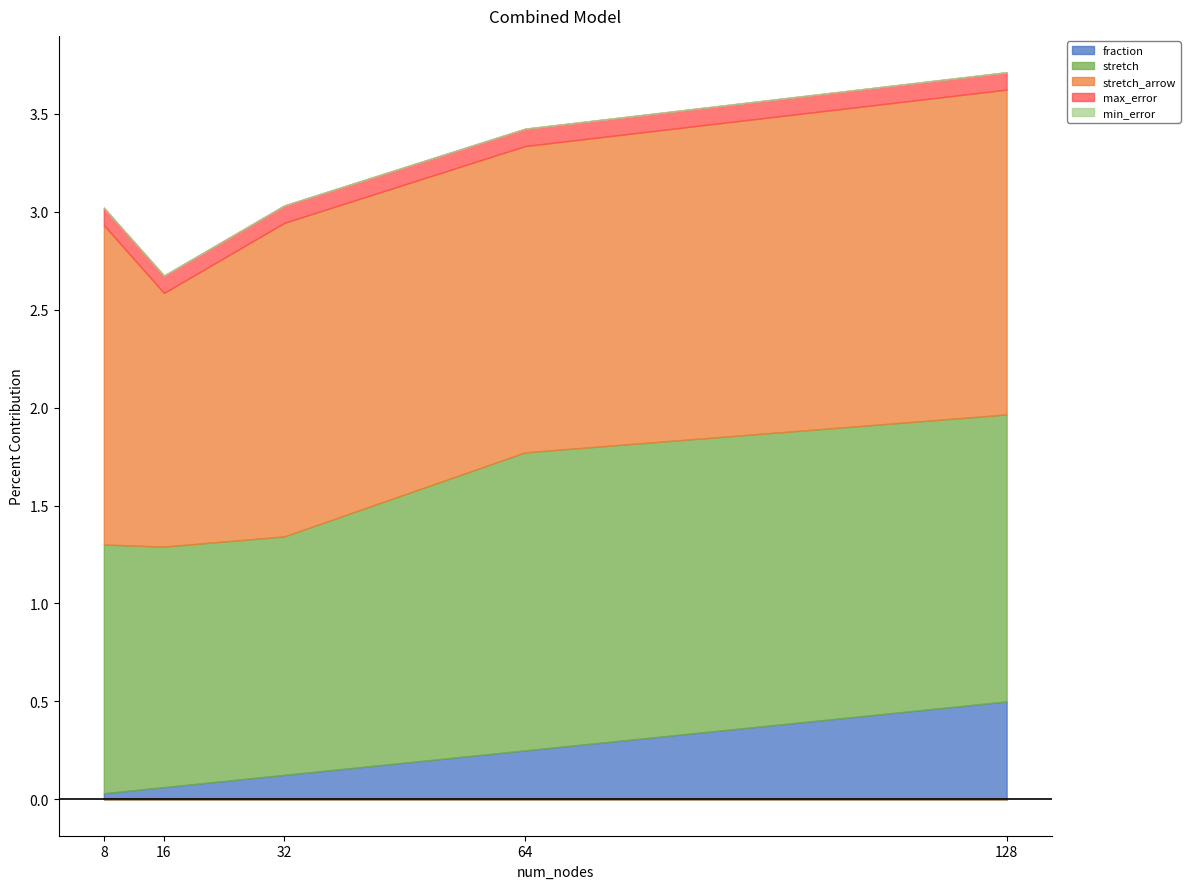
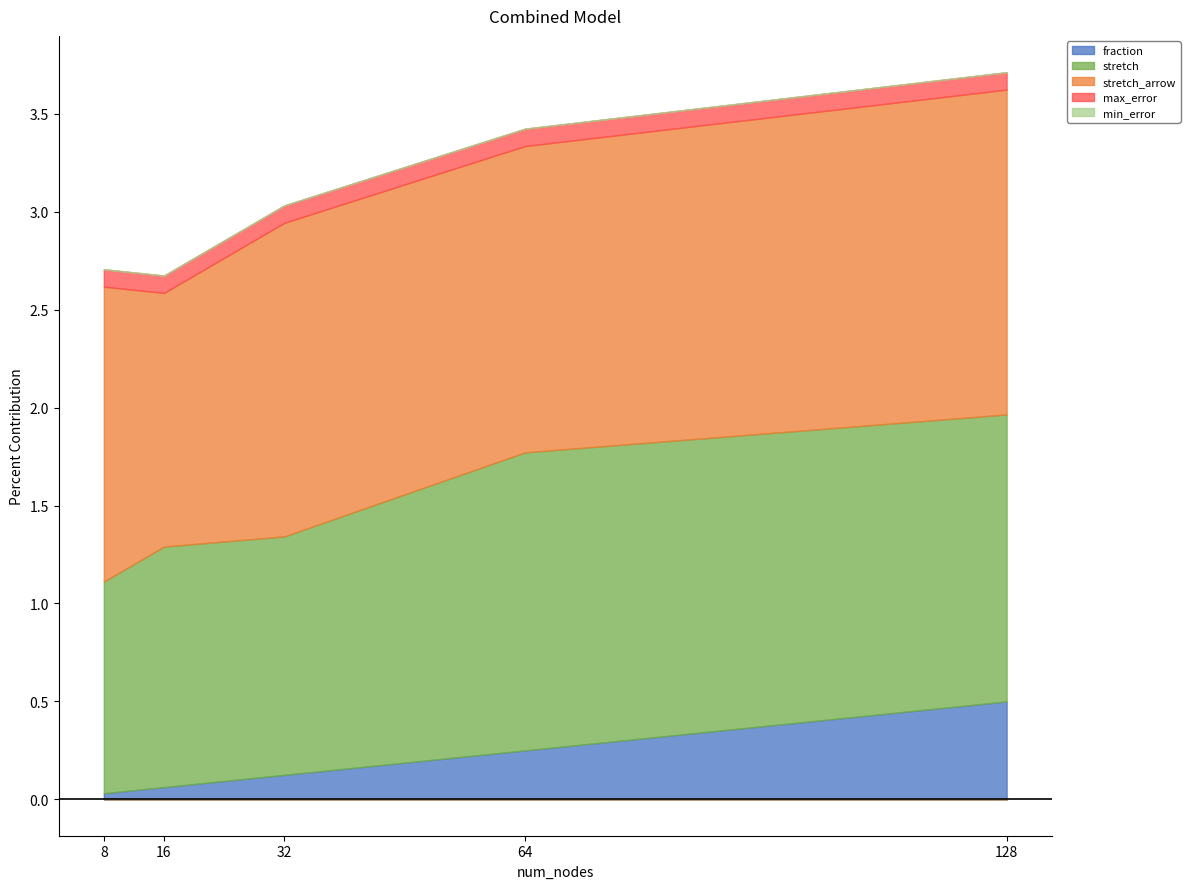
stretch, 8: 1.27 -> 1.08
stretch_arrow, 8: 1.63 -> 1.51
